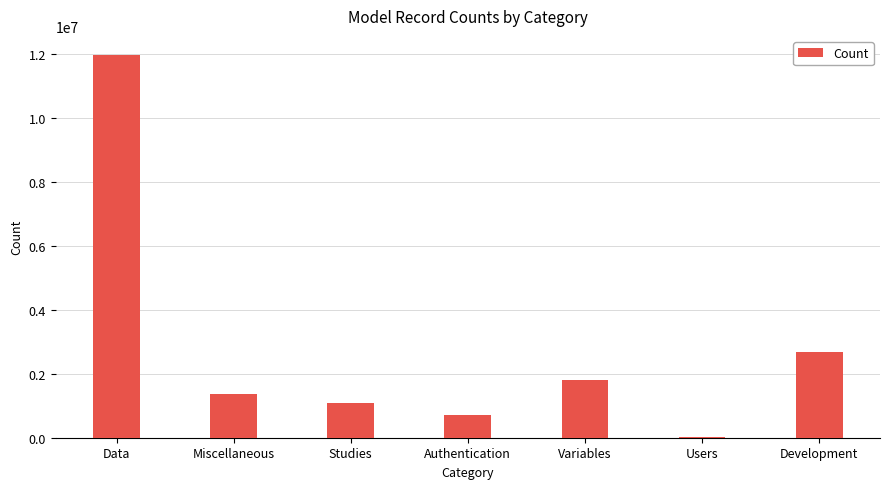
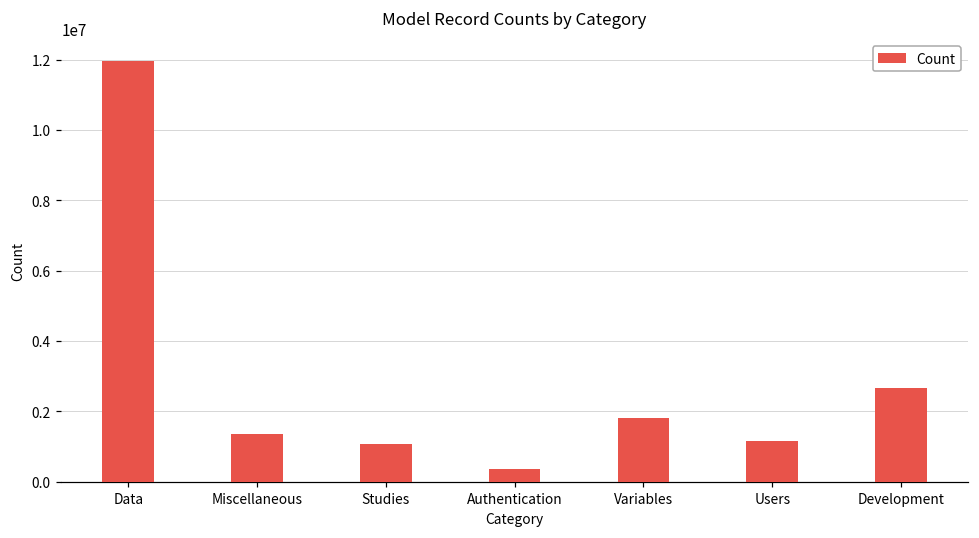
Authentication: 700000 -> 400000
Users: 0 -> 1200000
